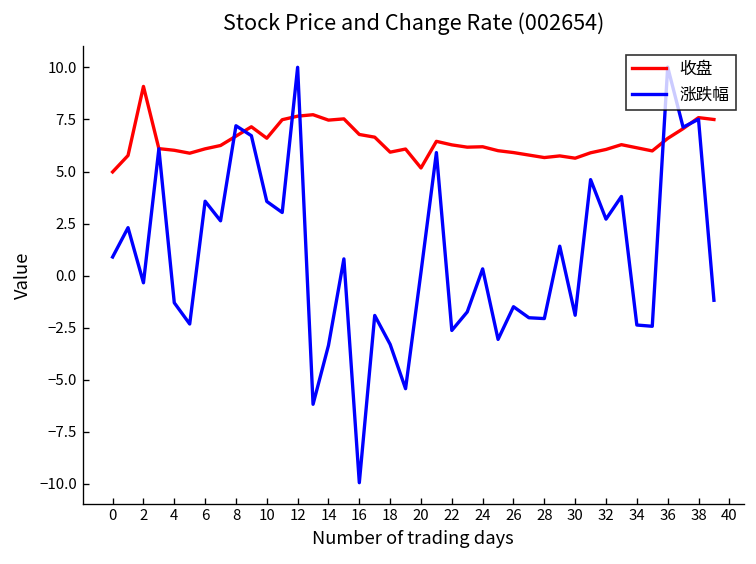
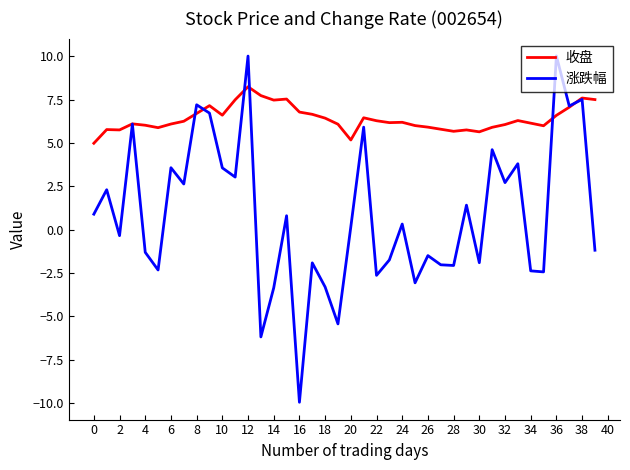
收盘, 2: 9.1 -> 5.8
收盘, 12: 7.7 -> 8.2
收盘, 18: 5.9 -> 6.4
